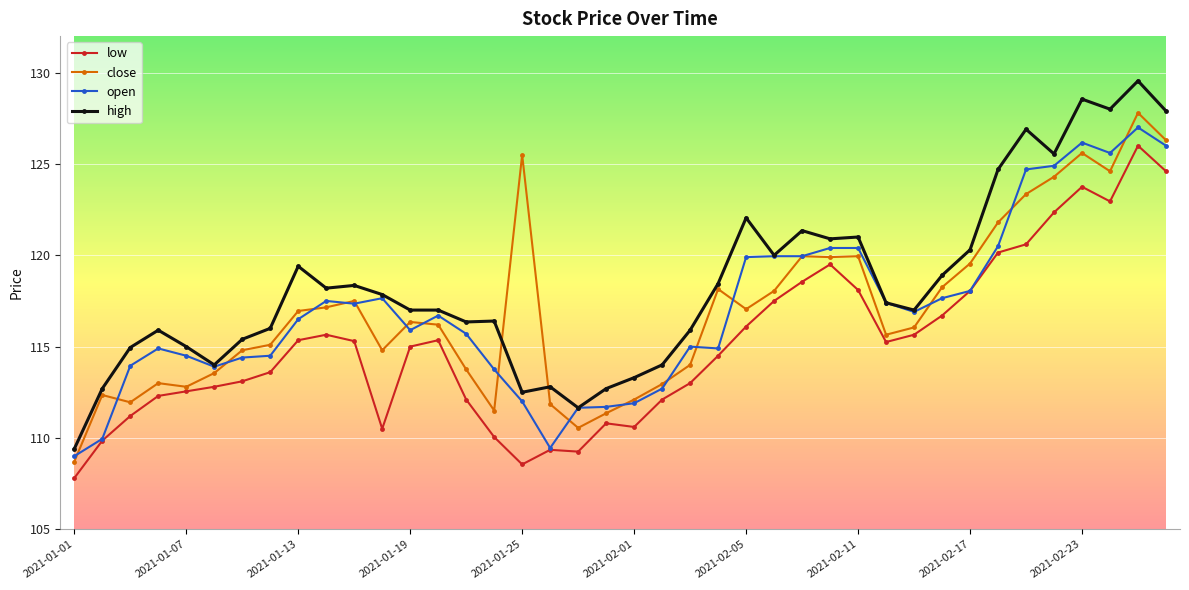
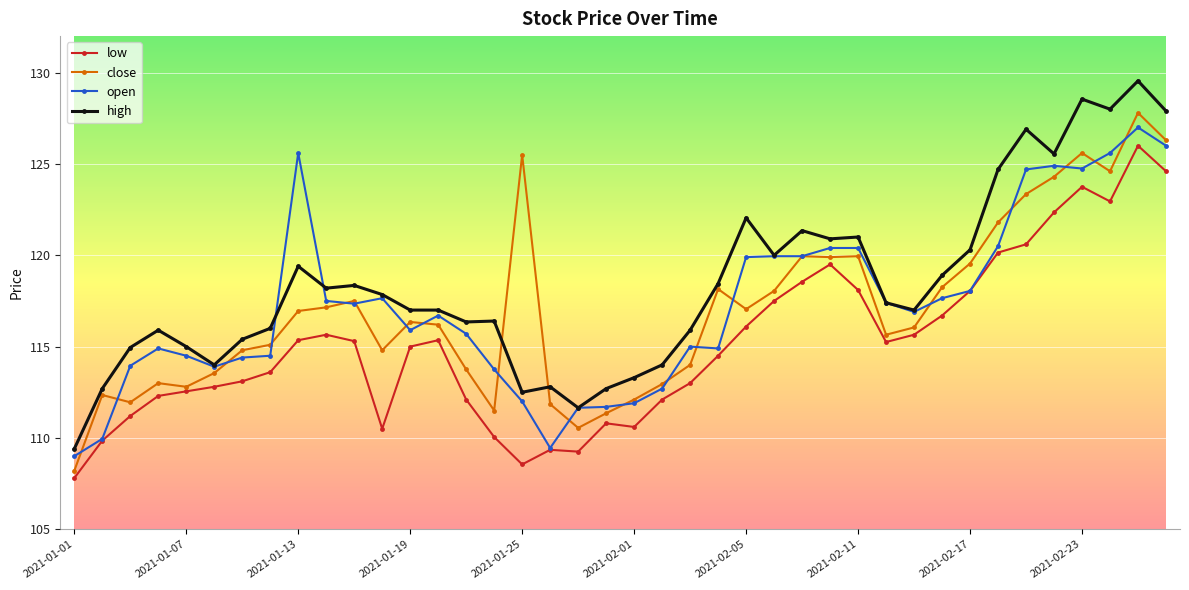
close, 2021-01-01: 108.7 -> 108.2
open, 2021-01-13: 116.5 -> 125.6
open, 2021-02-23: 126.2 -> 124.8
